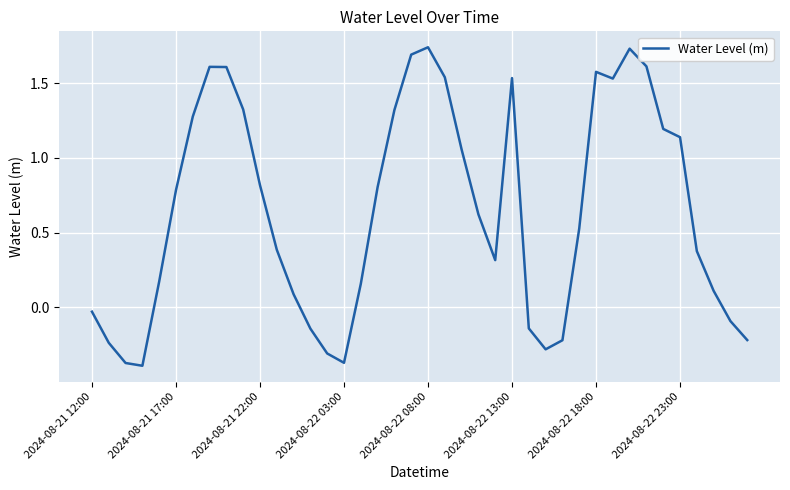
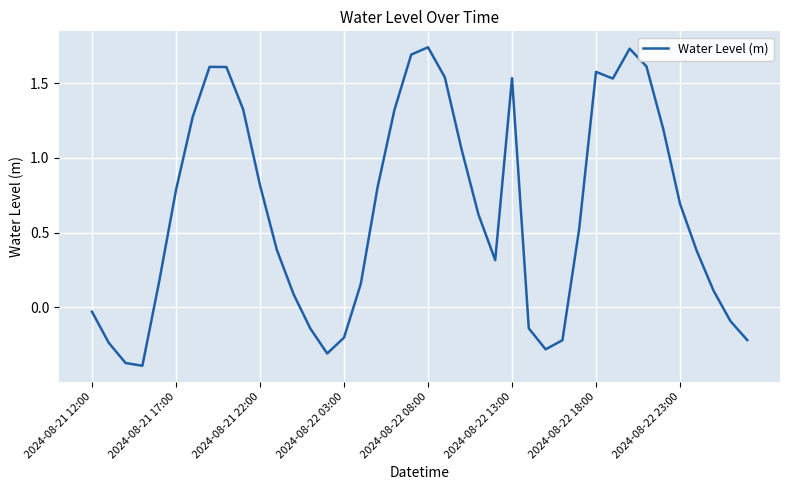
2024-08-22 03:00: -0.37 -> -0.20
2024-08-22 23:00: 1.14 -> 0.69
